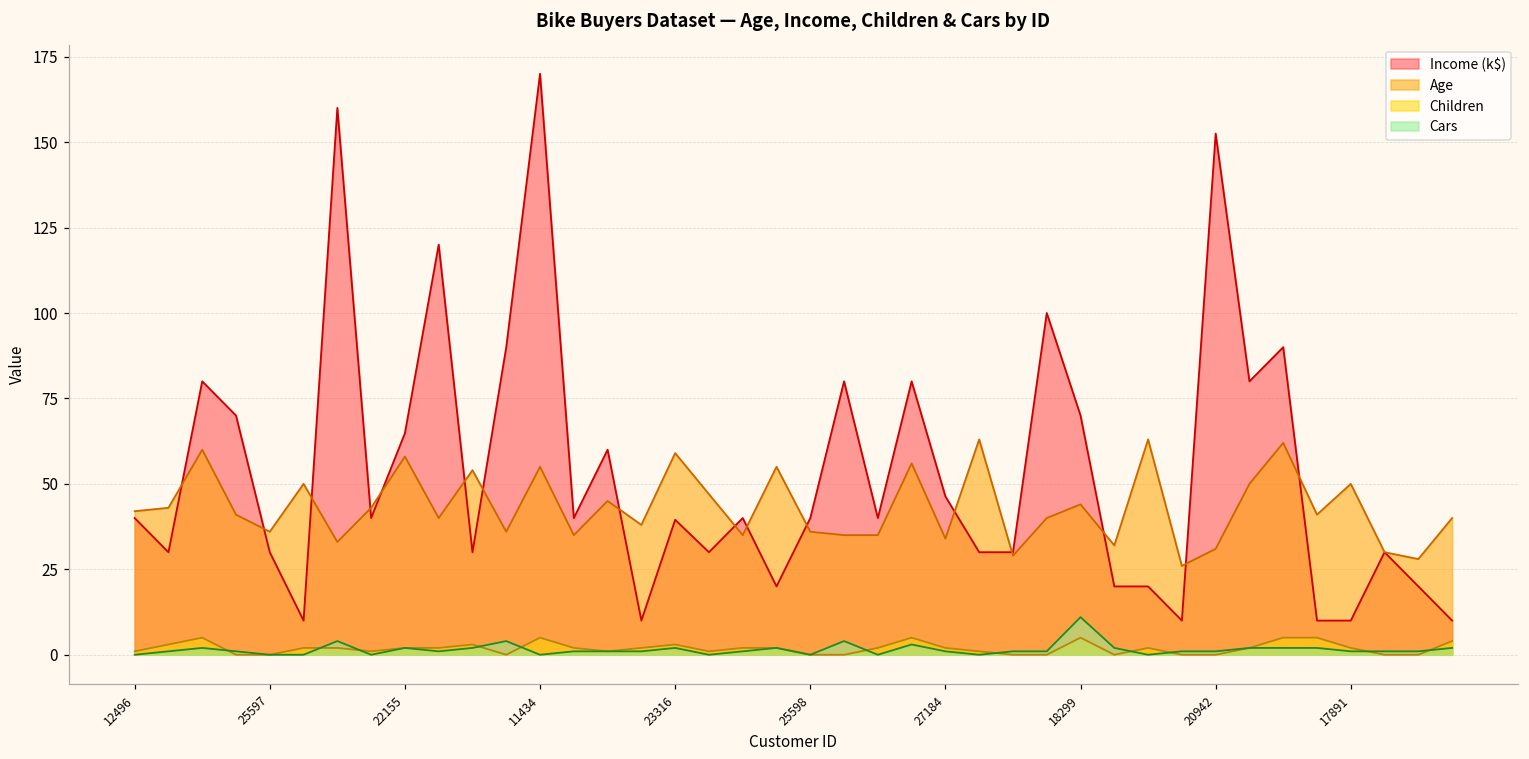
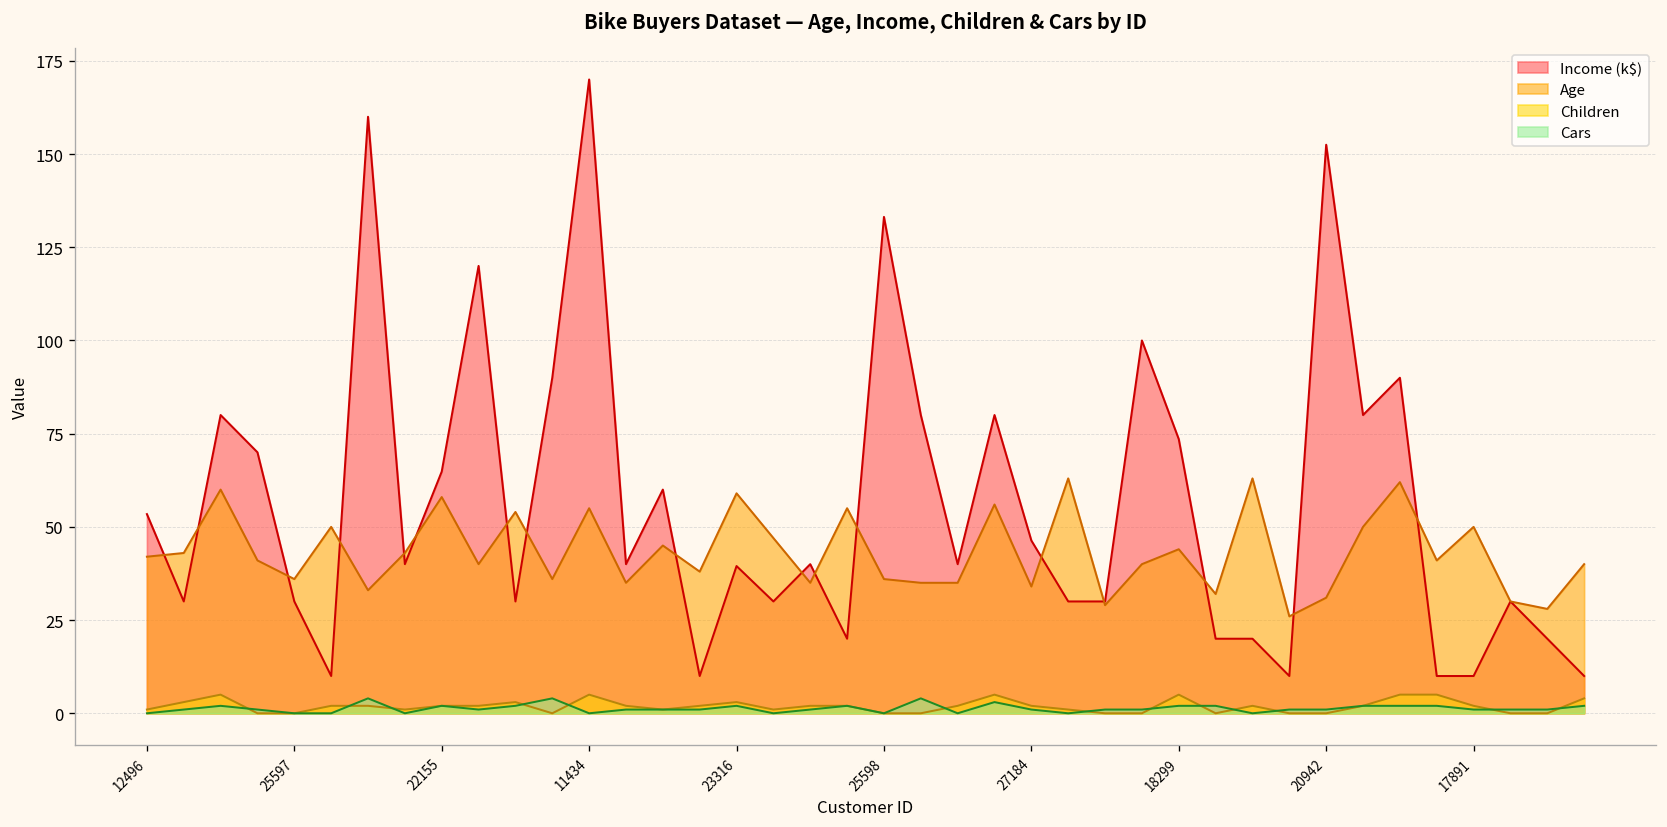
Income (k$), 12496: 40 -> 53
Income (k$), 25598: 40 -> 133
Income (k$), 18299: 70 -> 74
Cars, 18299: 11 -> 2
